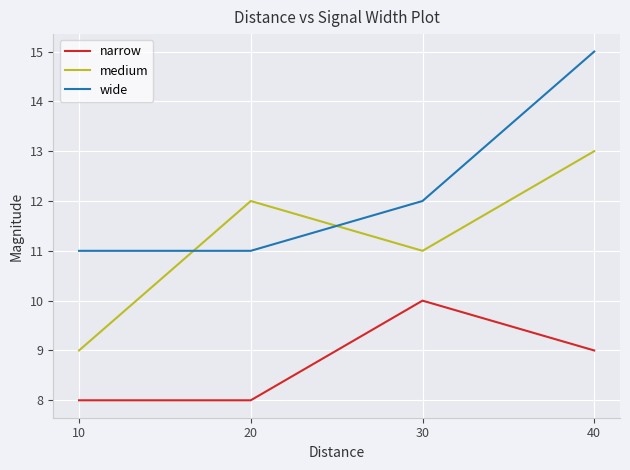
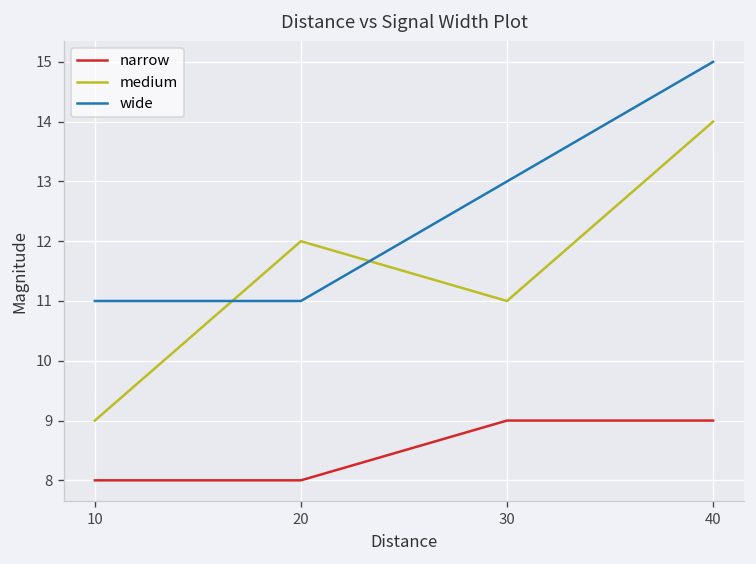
narrow, 30: 10 -> 9
wide, 30: 12 -> 13
medium, 40: 13 -> 14
